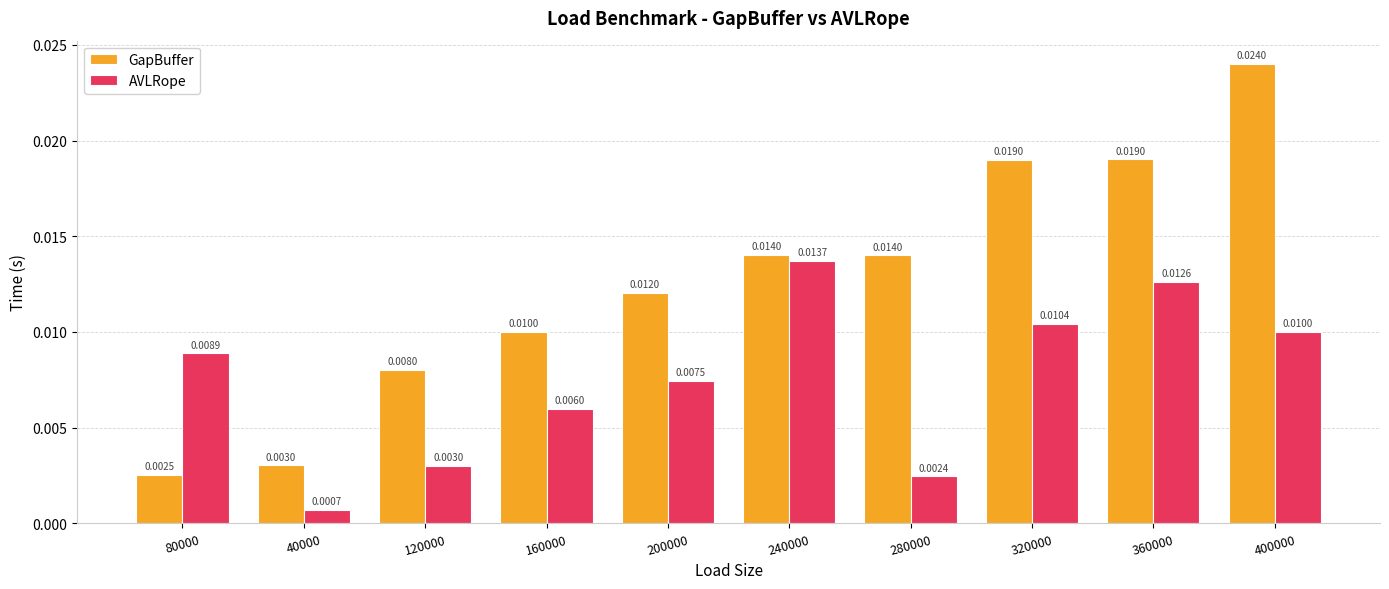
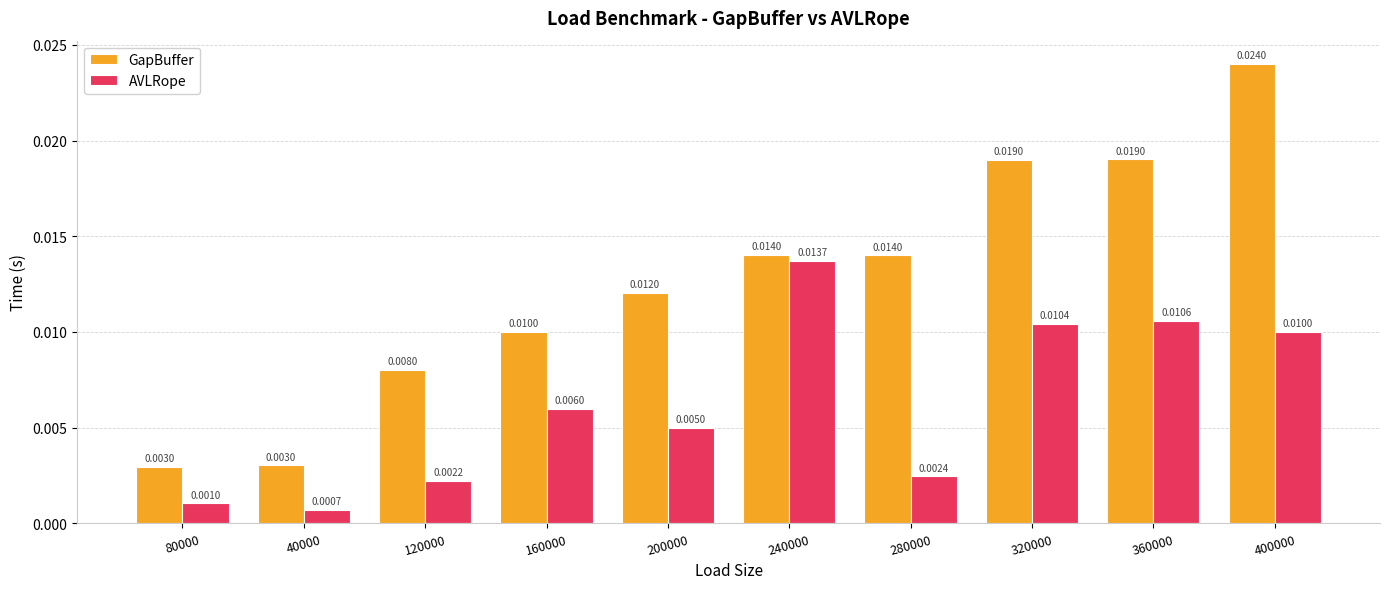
GapBuffer, 80000: 0.0025 -> 0.0030
AVLRope, 80000: 0.0089 -> 0.0010
AVLRope, 120000: 0.0030 -> 0.0022
AVLRope, 200000: 0.0075 -> 0.0050
AVLRope, 360000: 0.0126 -> 0.0106
